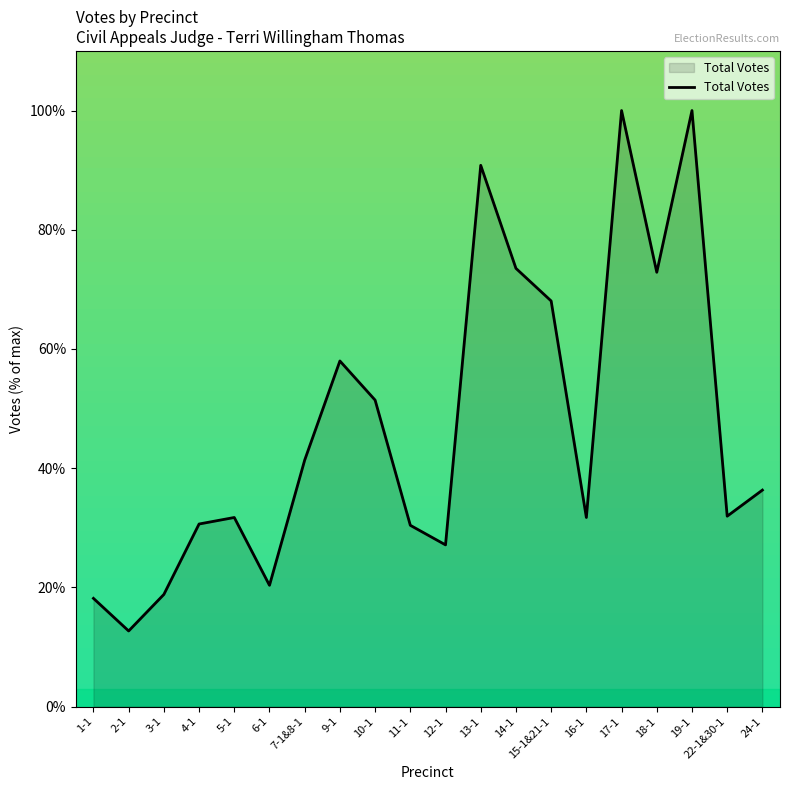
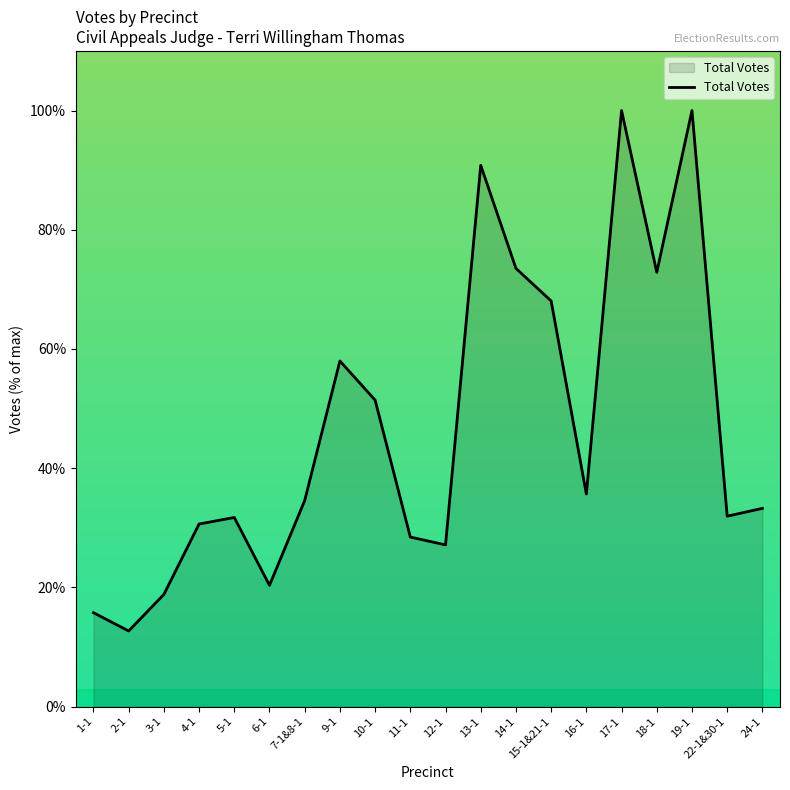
1-1: 18% -> 16%
7-1&8-1: 41% -> 35%
11-1: 30% -> 28%
16-1: 32% -> 36%
24-1: 36% -> 33%
